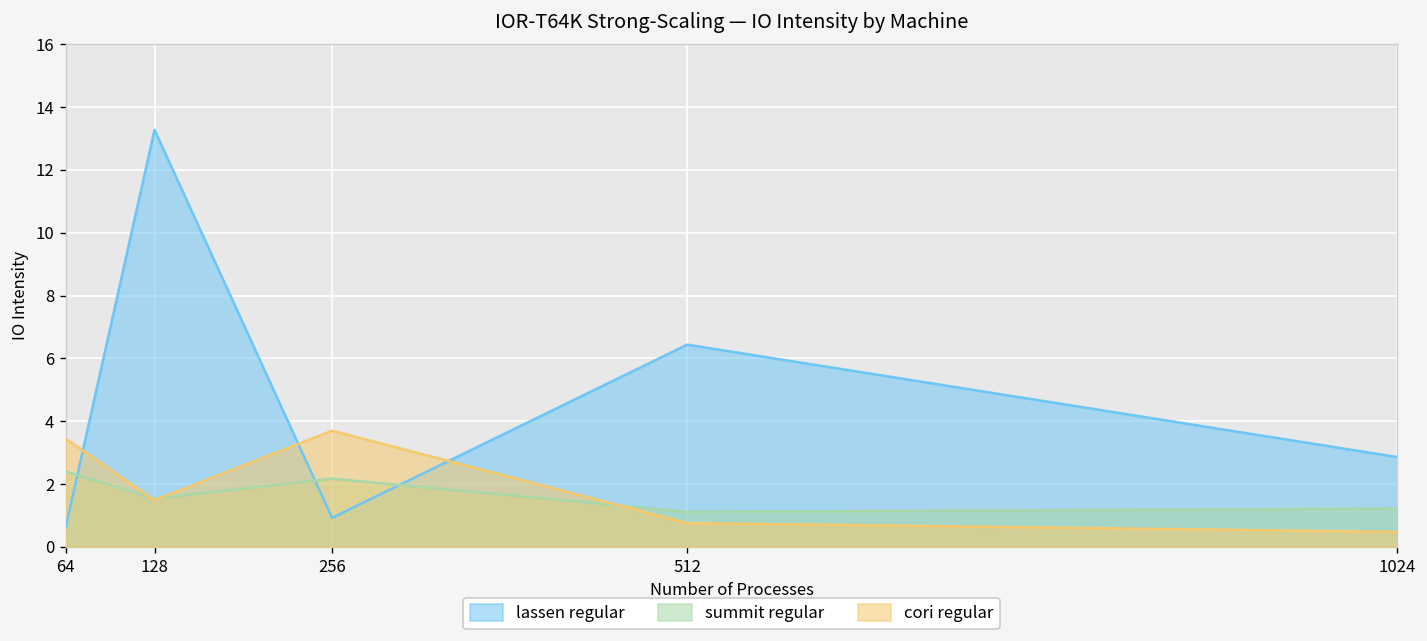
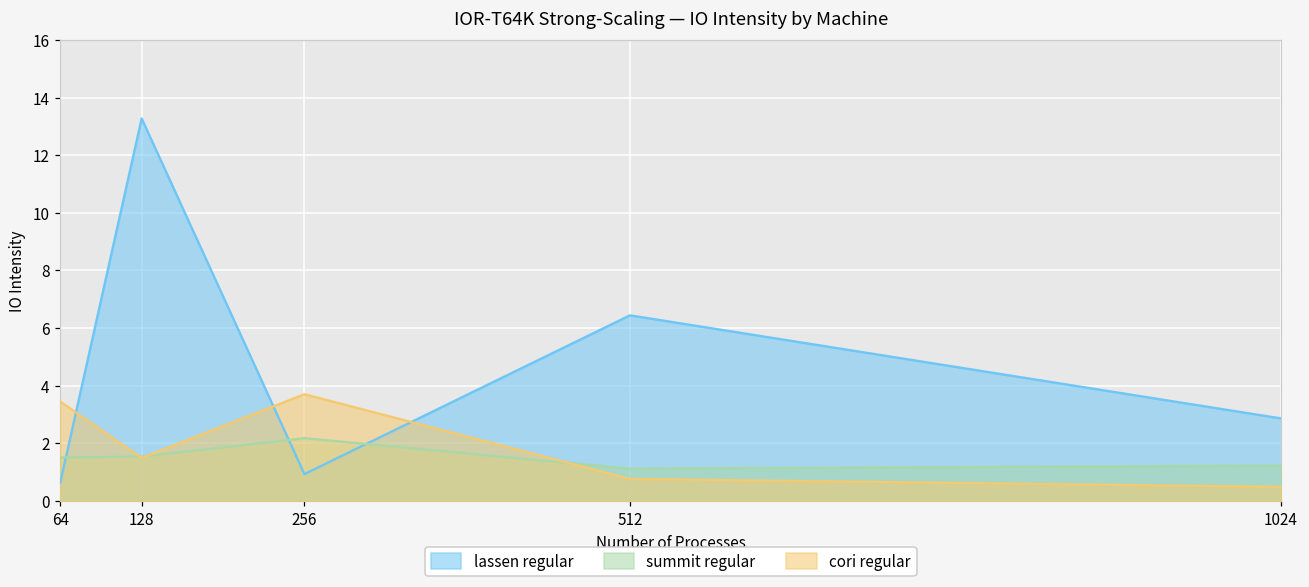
summit regular, 64: 2.4 -> 1.5
